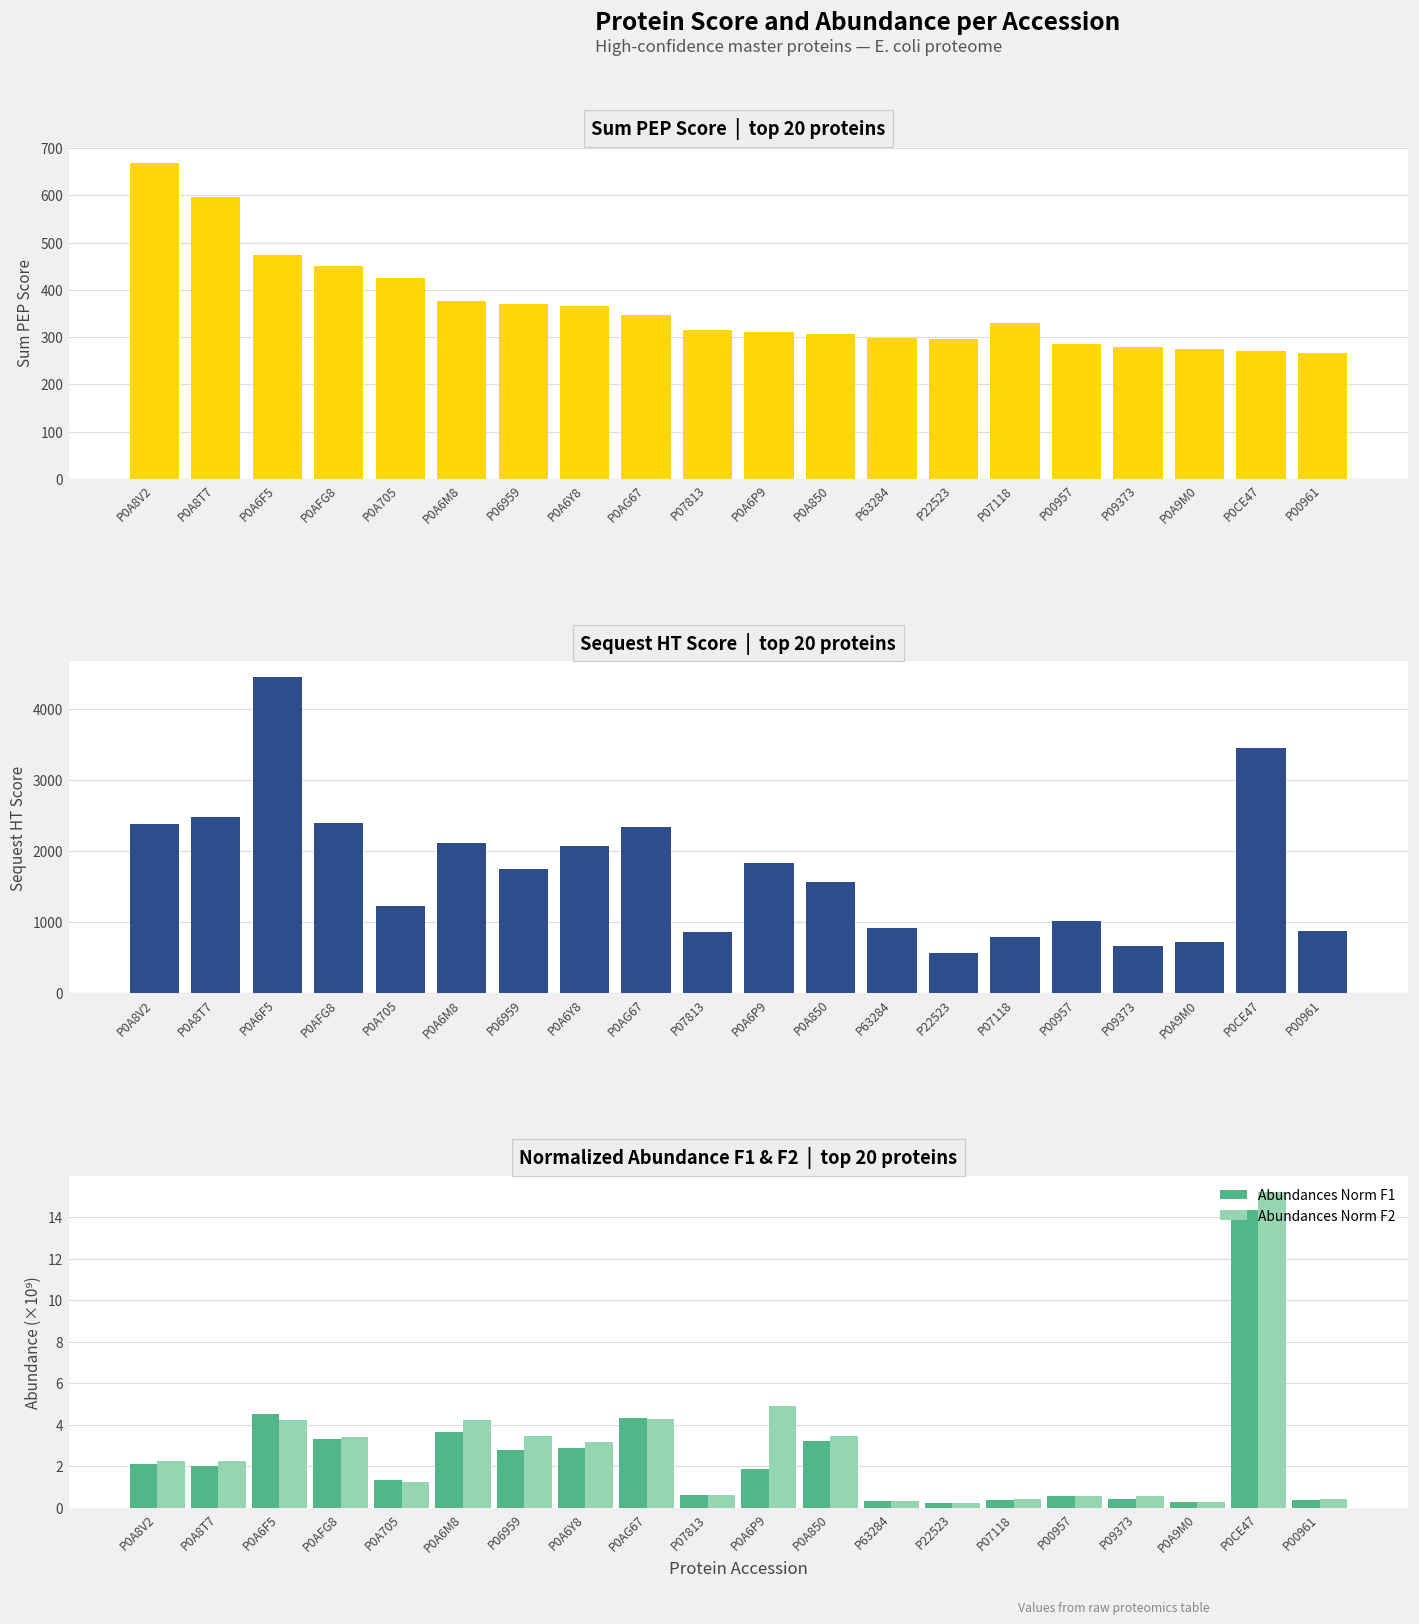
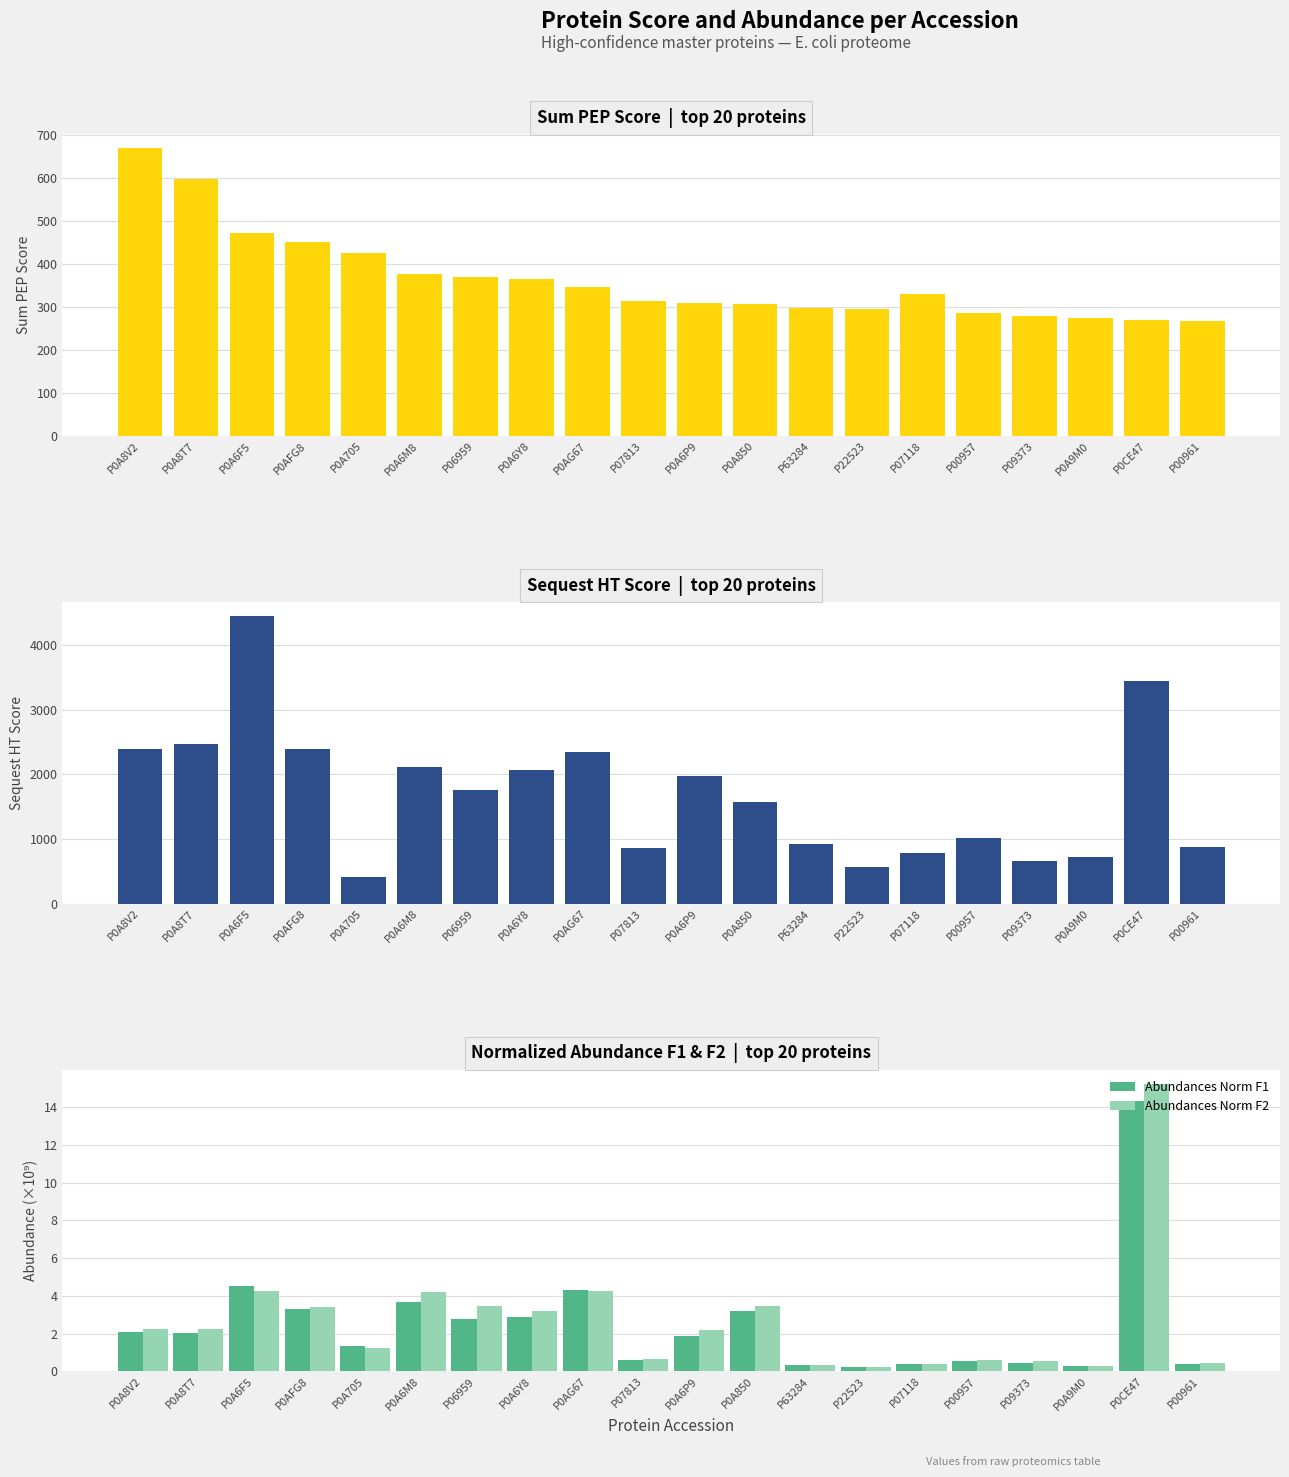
Sequest HT Score | top 20 proteins, P0A705: 1200 -> 400
Sequest HT Score | top 20 proteins, P0A6P9: 1800 -> 2000
Normalized Abundance F1 & F2 | top 20 proteins, Abundances Norm F2, P0A6P9: 4.9 -> 2.2
